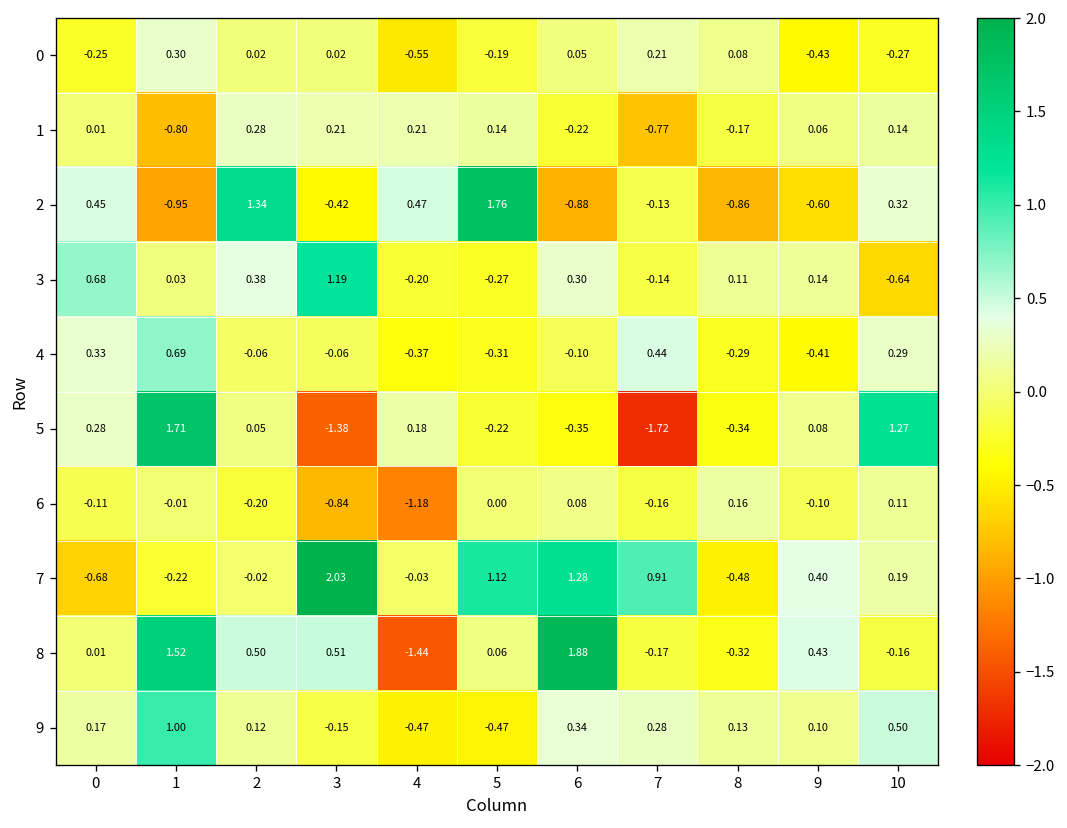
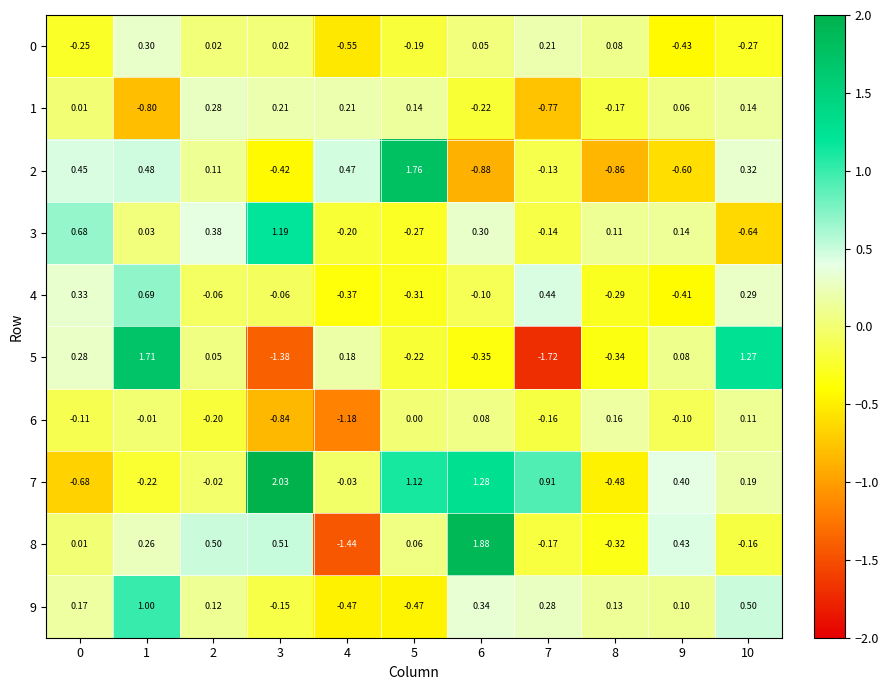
2, 1: -0.95 -> 0.48
2, 2: 1.34 -> 0.11
8, 1: 1.52 -> 0.26
